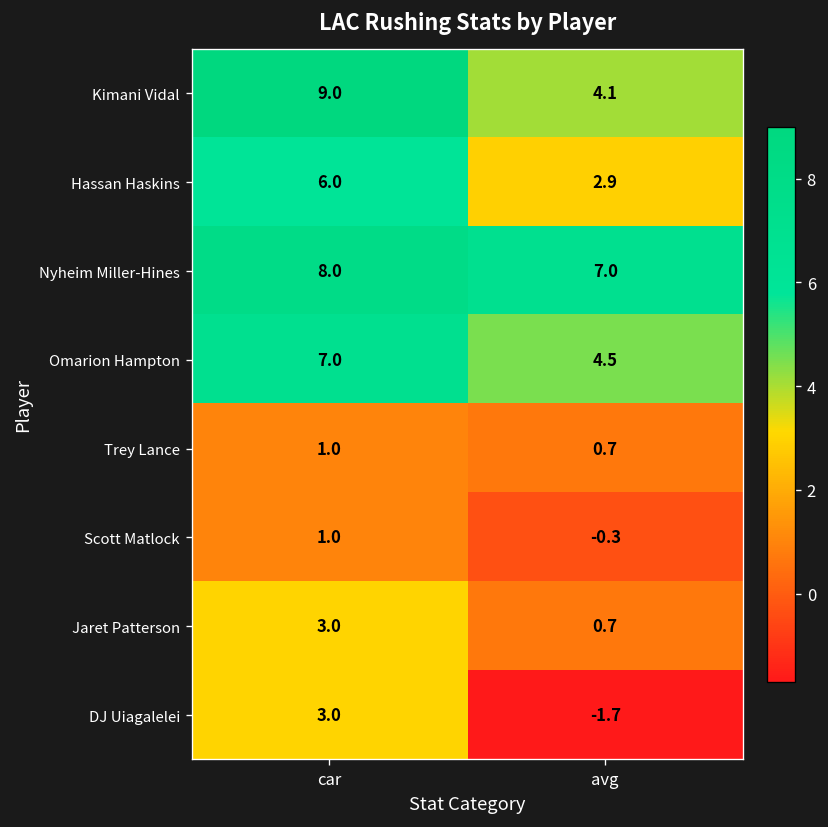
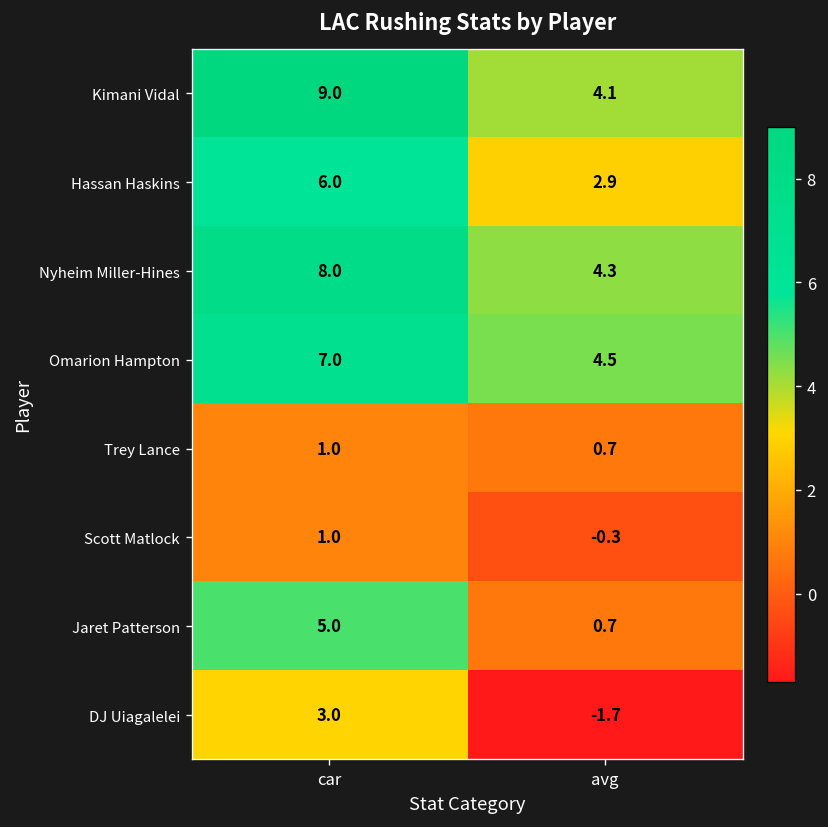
Nyheim Miller-Hines, avg: 7.0 -> 4.3
Jaret Patterson, car: 3.0 -> 5.0
